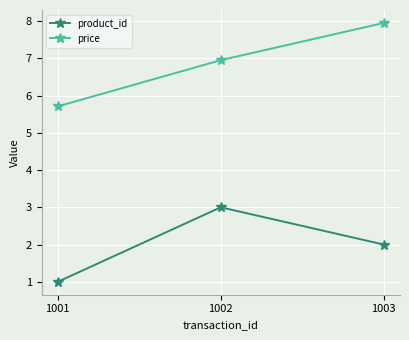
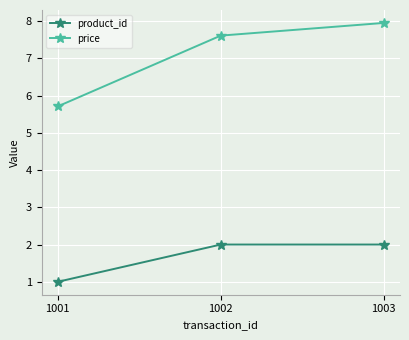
product_id, 1002: 3 -> 2
price, 1002: 7.0 -> 7.6
